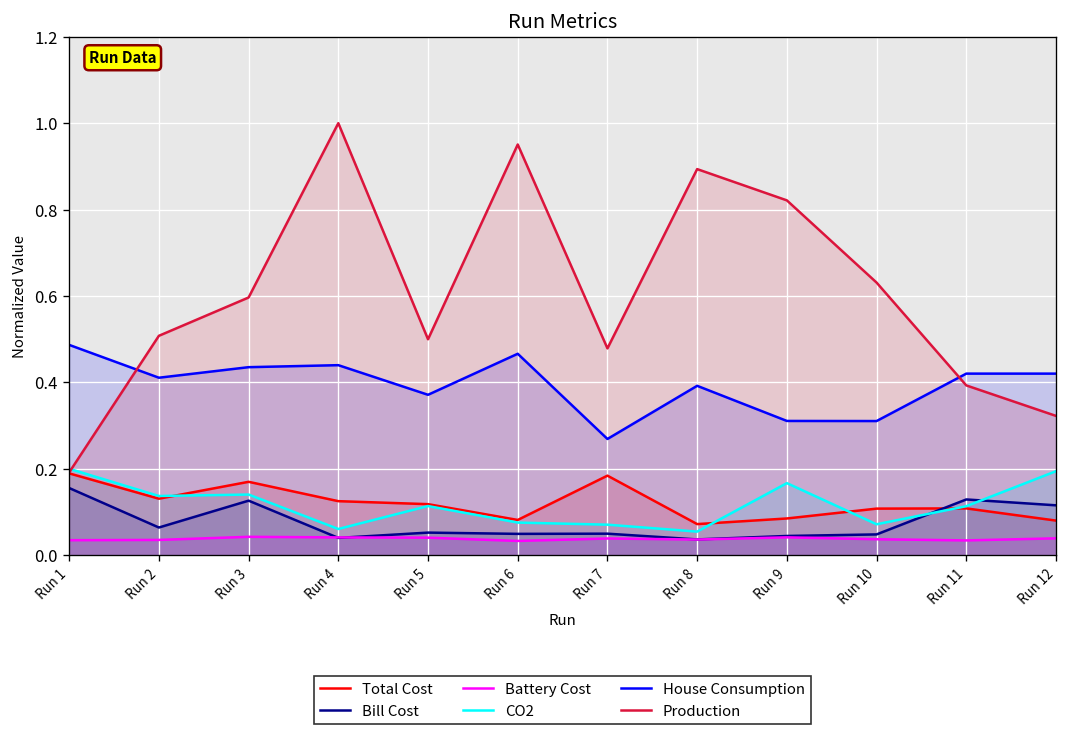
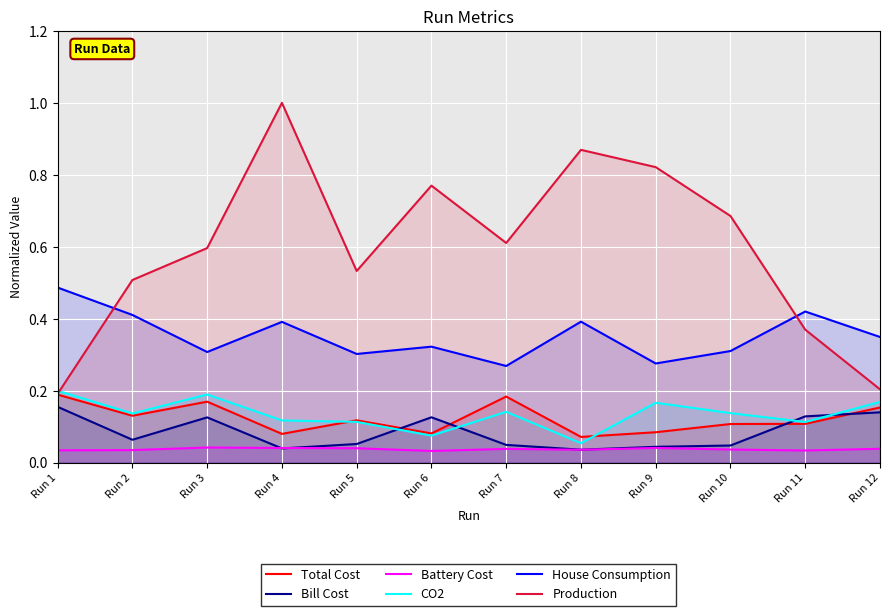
CO2, Run 3: 0.14 -> 0.19
House Consumption, Run 3: 0.43 -> 0.31
Total Cost, Run 4: 0.12 -> 0.08
CO2, Run 4: 0.06 -> 0.12
House Consumption, Run 4: 0.44 -> 0.39
House Consumption, Run 5: 0.37 -> 0.30
Production, Run 5: 0.50 -> 0.53
Bill Cost, Run 6: 0.05 -> 0.13
House Consumption, Run 6: 0.47 -> 0.32
Production, Run 6: 0.95 -> 0.77
CO2, Run 7: 0.07 -> 0.14
Production, Run 7: 0.48 -> 0.61
Production, Run 8: 0.89 -> 0.87
House Consumption, Run 9: 0.31 -> 0.28
CO2, Run 10: 0.07 -> 0.14
Production, Run 10: 0.63 -> 0.69
Production, Run 11: 0.39 -> 0.37
Total Cost, Run 12: 0.08 -> 0.15
Bill Cost, Run 12: 0.11 -> 0.14
CO2, Run 12: 0.19 -> 0.17
House Consumption, Run 12: 0.42 -> 0.35
Production, Run 12: 0.32 -> 0.20
